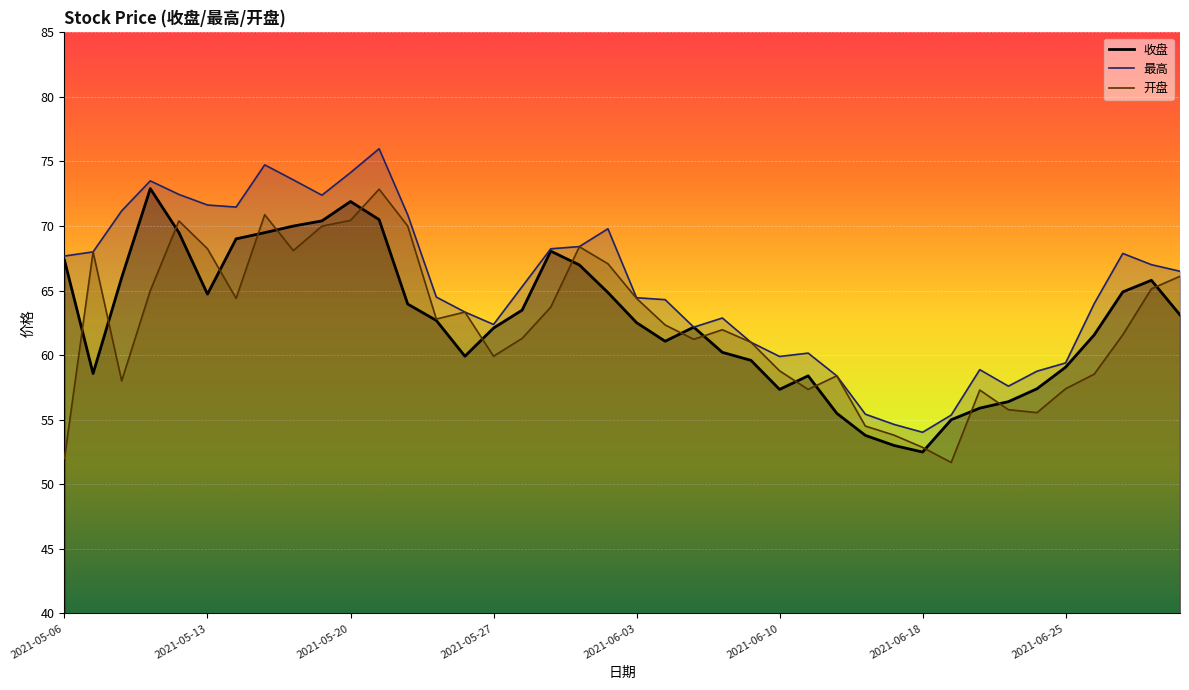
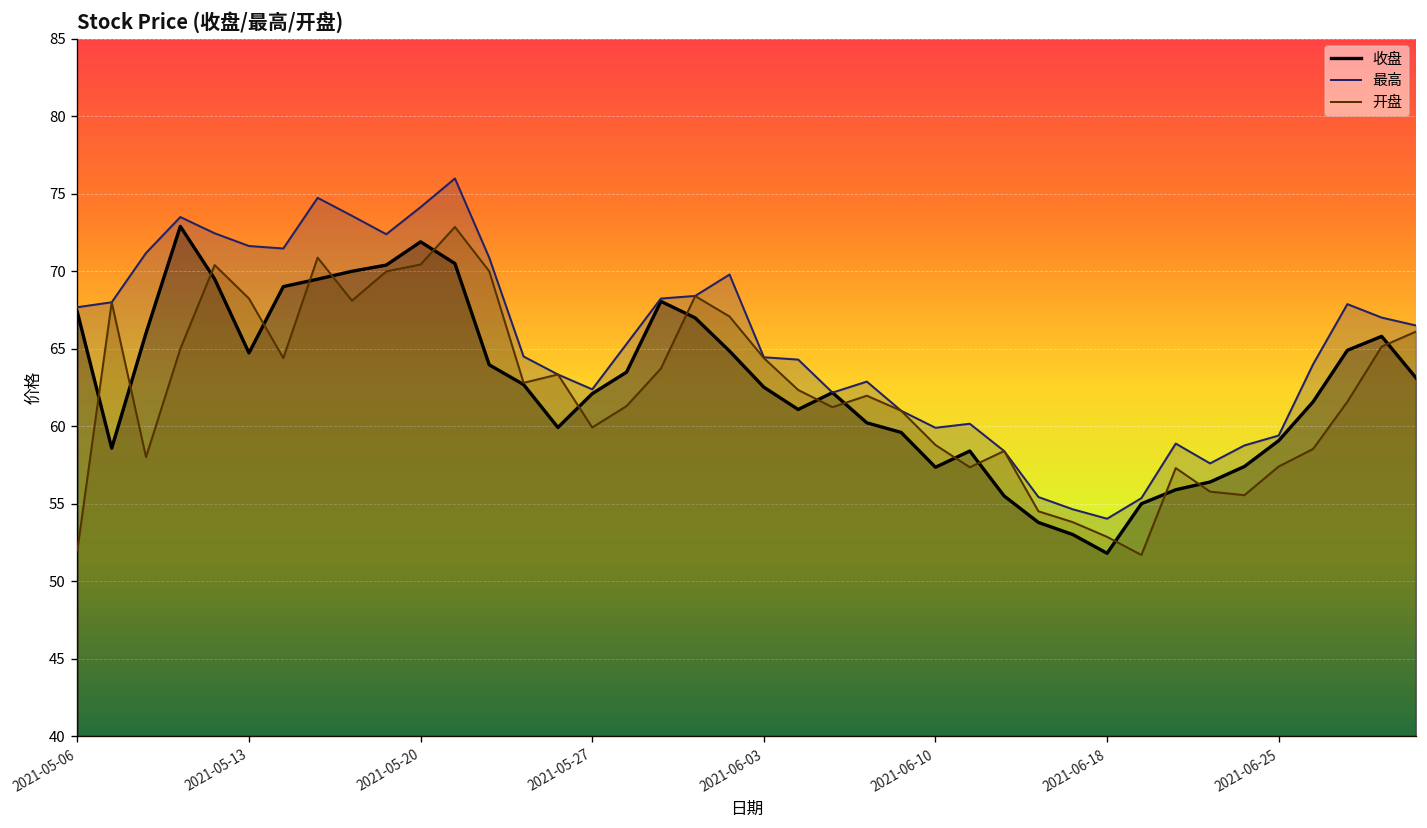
收盘, 2021-06-18: 52.5 -> 51.8
